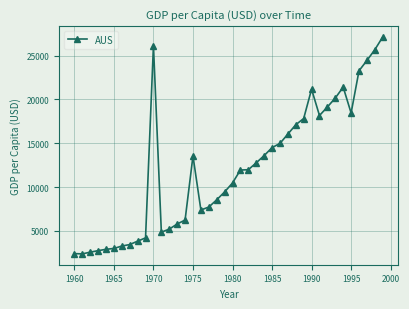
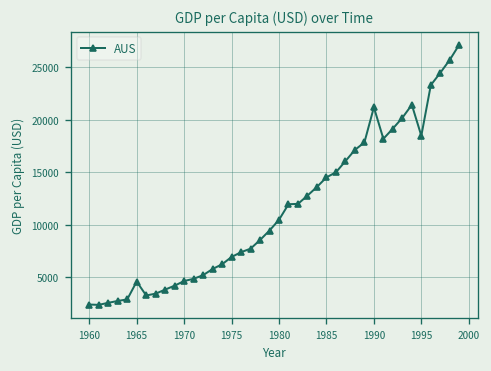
1965: 3000 -> 5000
1970: 26000 -> 5000
1975: 14000 -> 7000
